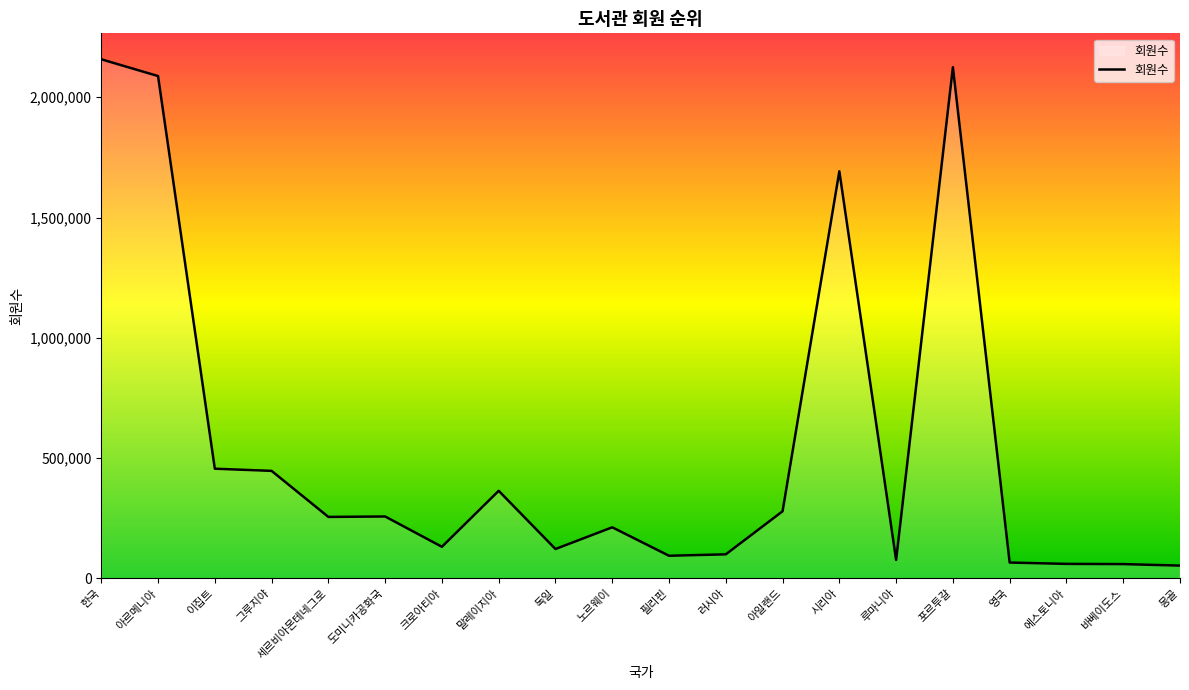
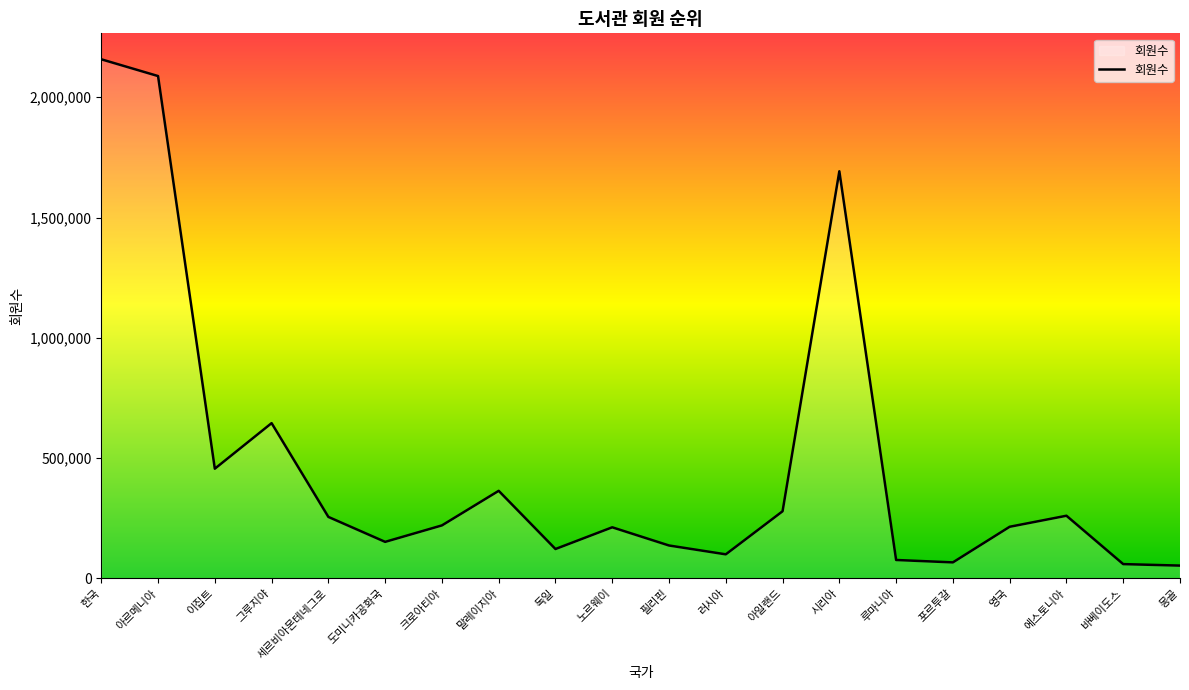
그루지야: 450,000 -> 650,000
도미니카공화국: 260,000 -> 150,000
크로아티아: 130,000 -> 220,000
필리핀: 90,000 -> 140,000
포르투갈: 2,120,000 -> 70,000
영국: 70,000 -> 210,000
에스토니아: 60,000 -> 260,000
